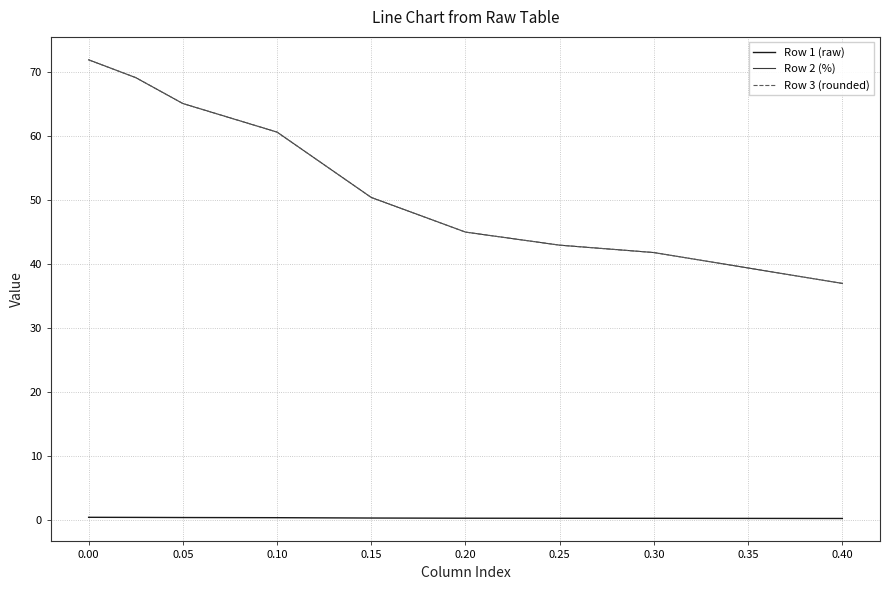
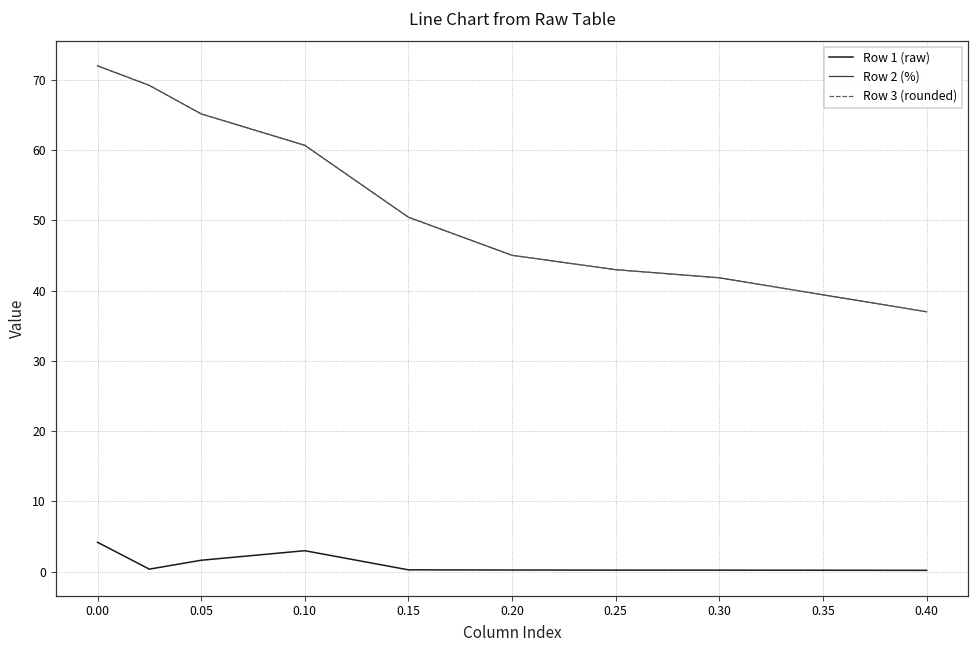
Row 1 (raw), 0.00: 0 -> 4
Row 1 (raw), 0.05: 0 -> 2
Row 1 (raw), 0.10: 0 -> 3
